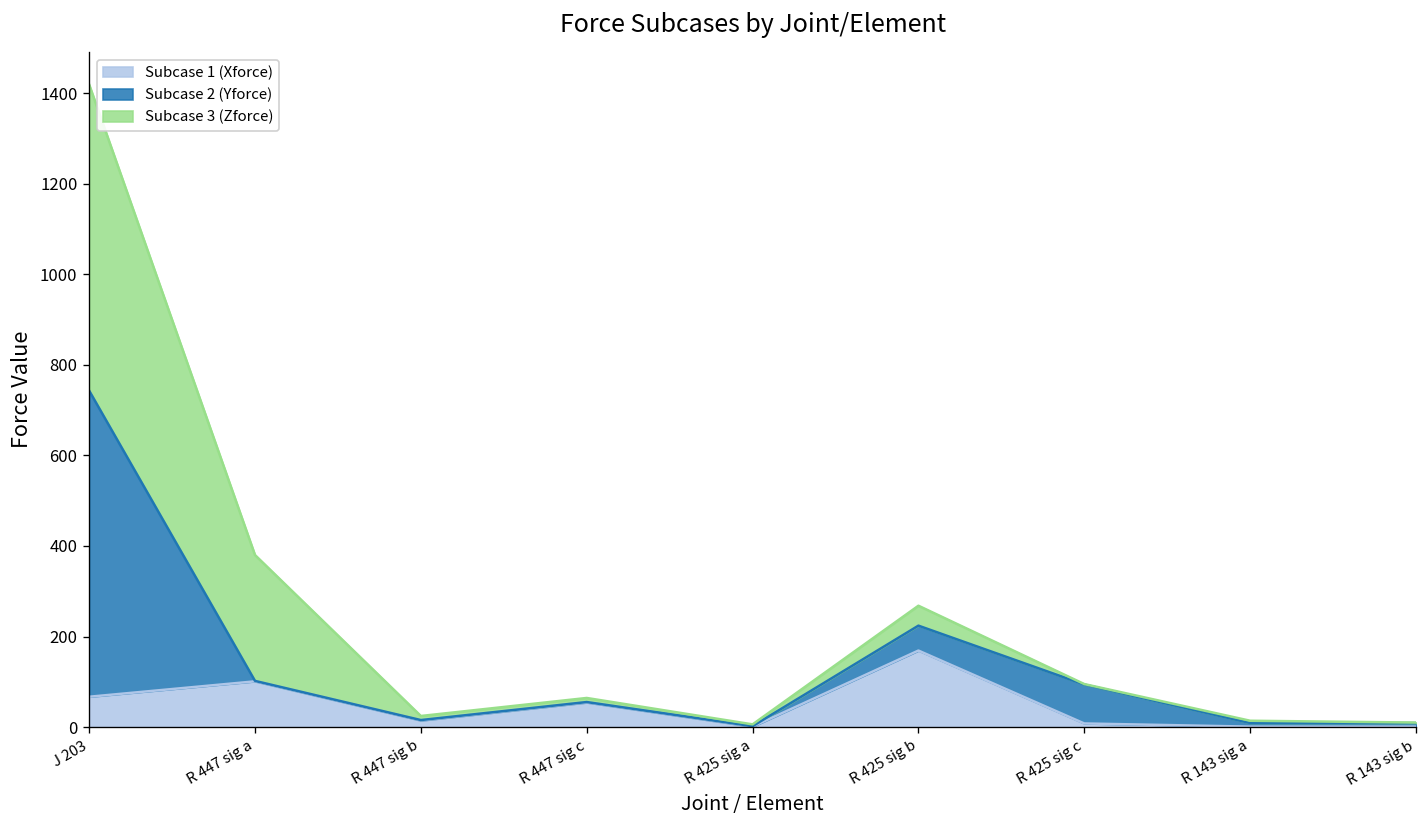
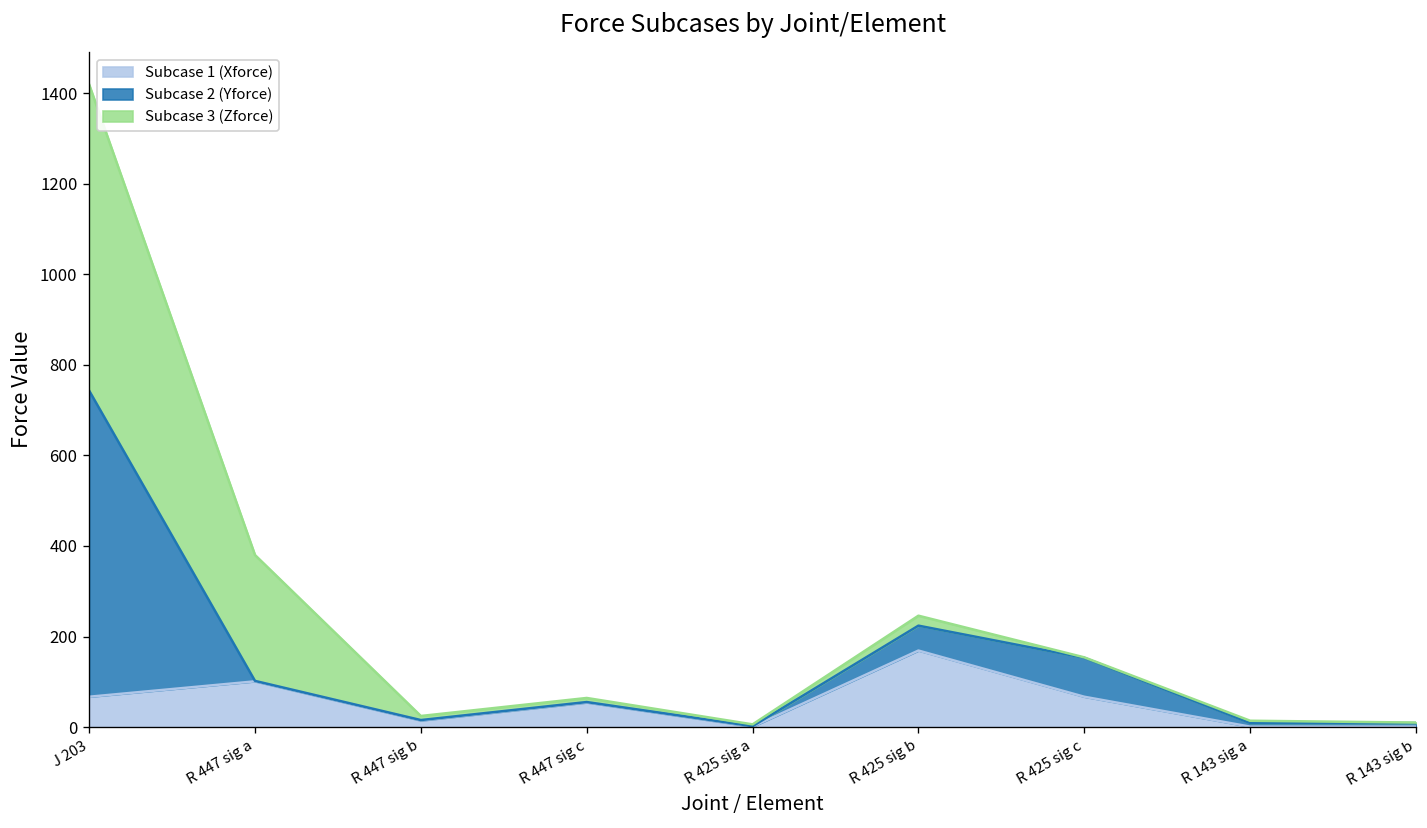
Subcase 3 (Zforce), R 425 sig b: 40 -> 20
Subcase 1 (Xforce), R 425 sig c: 10 -> 70
